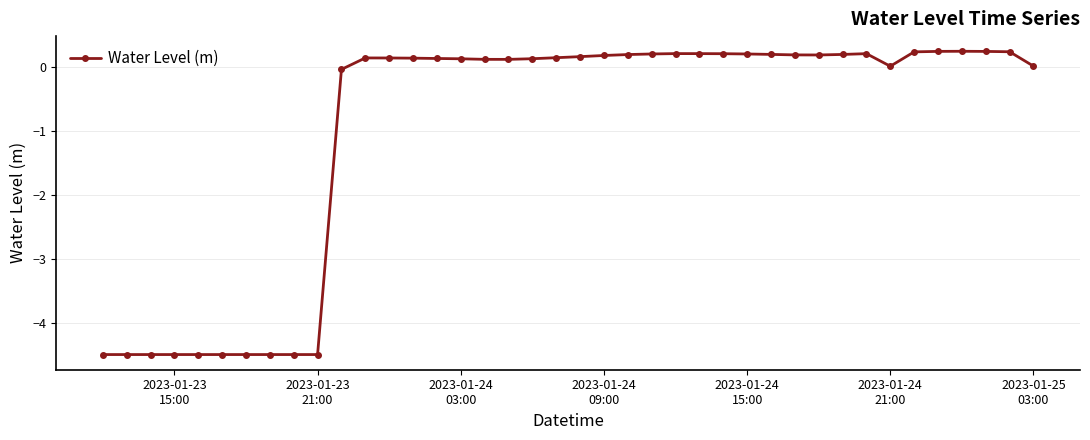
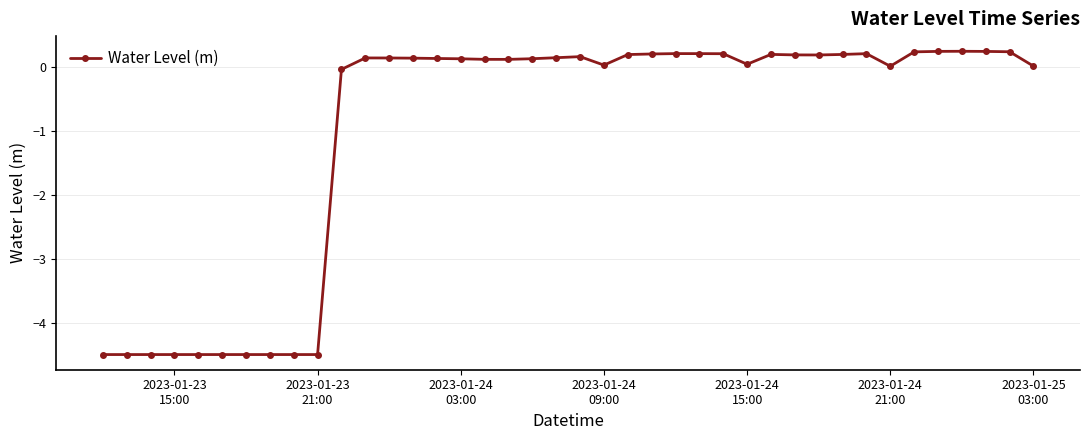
2023-01-24 09:00: 0.2 -> 0.0
2023-01-24 15:00: 0.2 -> 0.0
